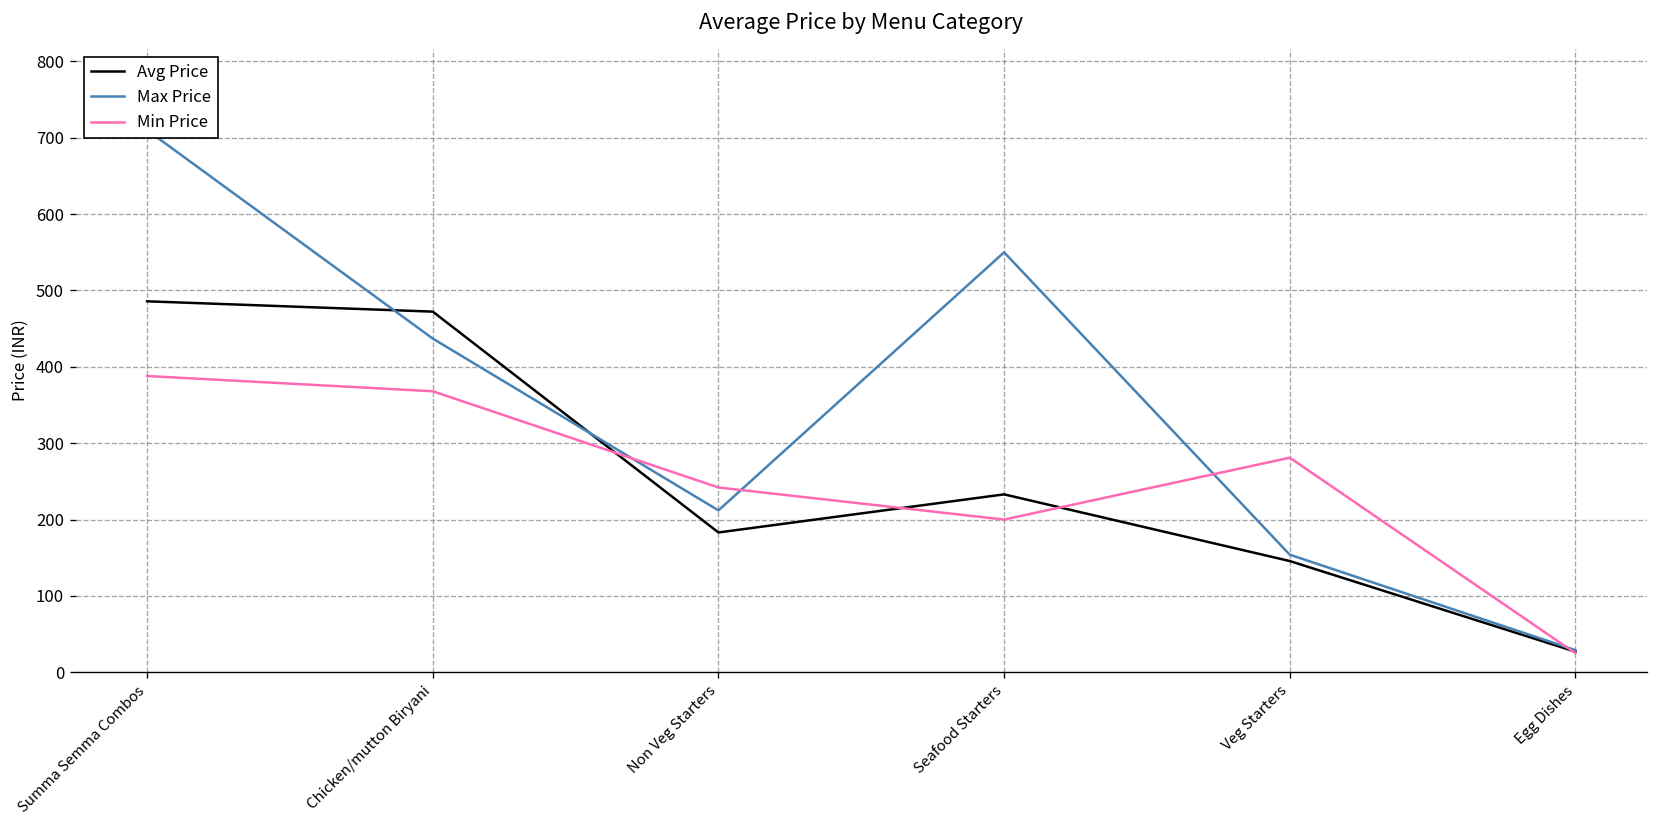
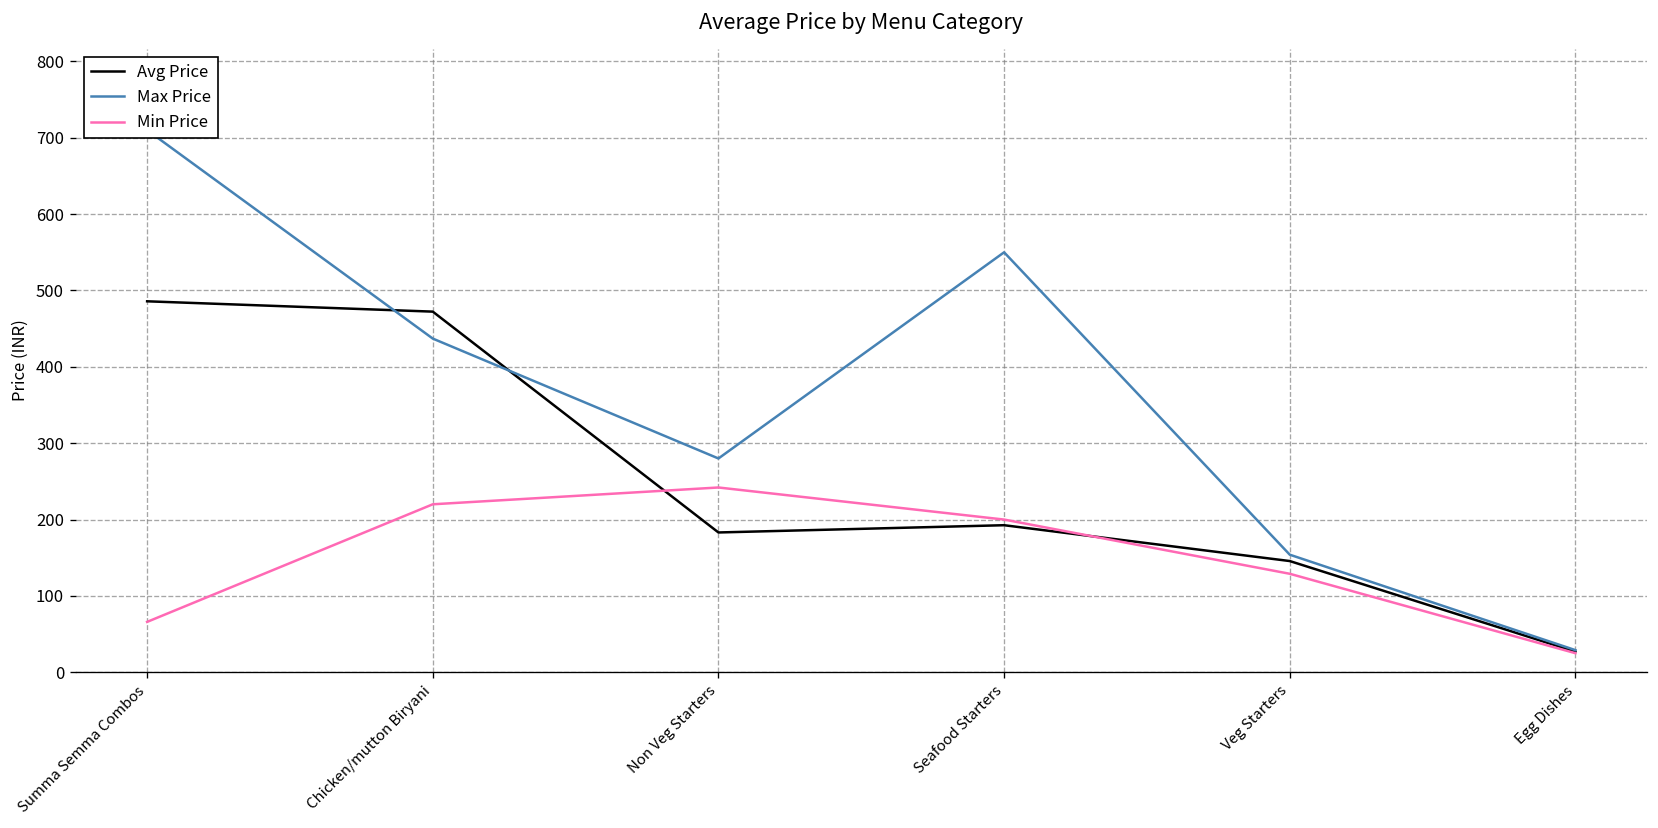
Min Price, Summa Semma Combos: 390 -> 70
Min Price, Chicken/mutton Biryani: 370 -> 220
Max Price, Non Veg Starters: 210 -> 280
Avg Price, Seafood Starters: 230 -> 190
Min Price, Veg Starters: 280 -> 130
